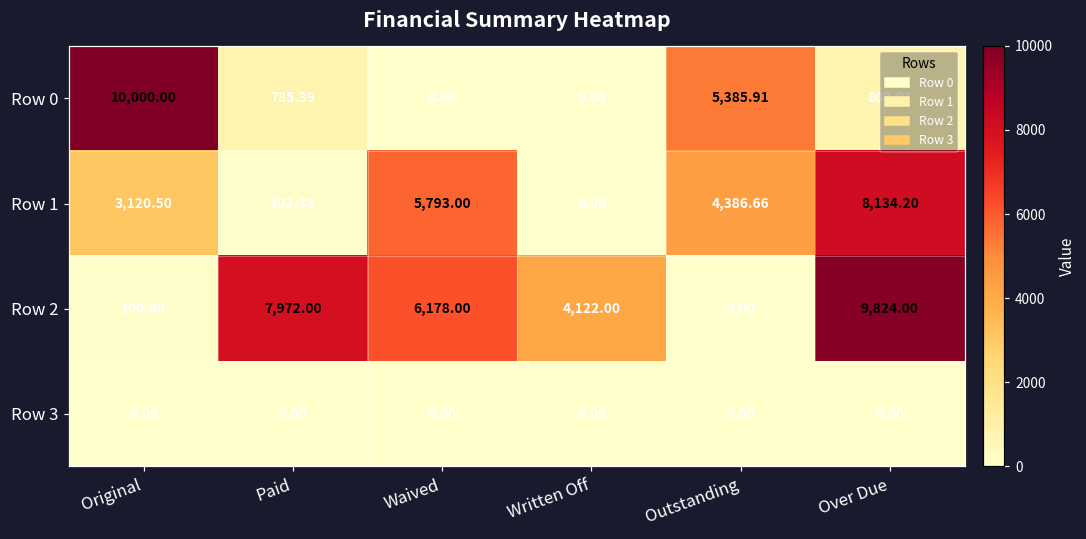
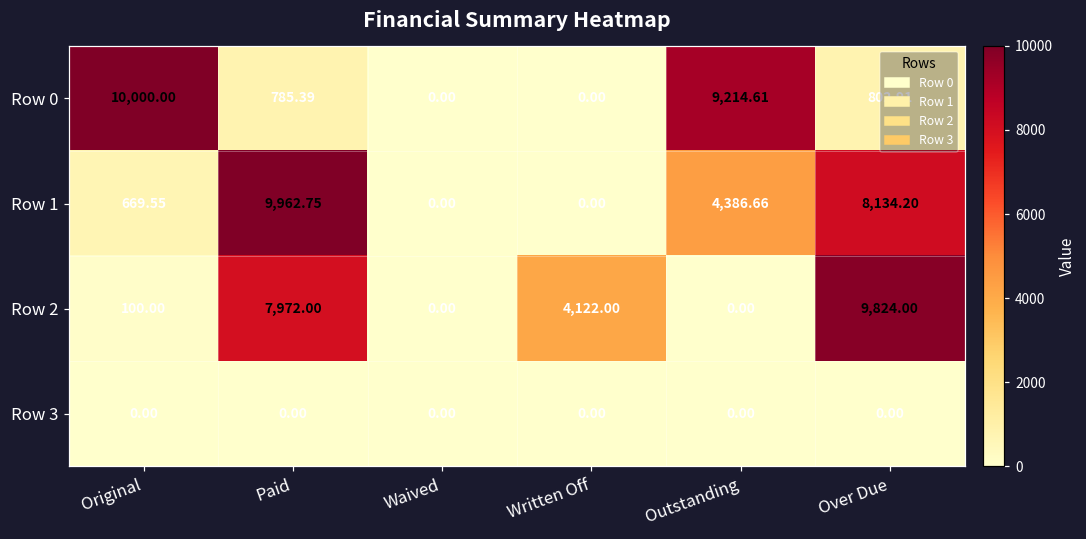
Row 0, Outstanding: 5,385.91 -> 9,214.61
Row 1, Original: 3,120.50 -> 669.55
Row 1, Paid: 102.33 -> 9,962.75
Row 1, Waived: 5,793.00 -> 0.00
Row 2, Waived: 6,178.00 -> 0.00
